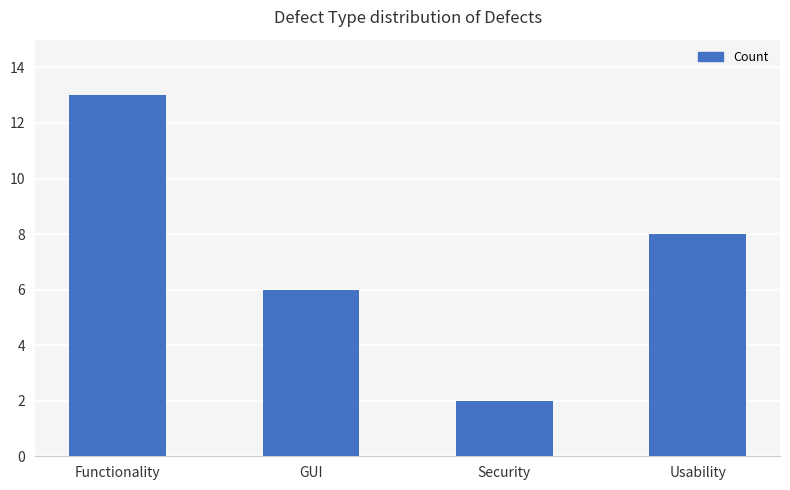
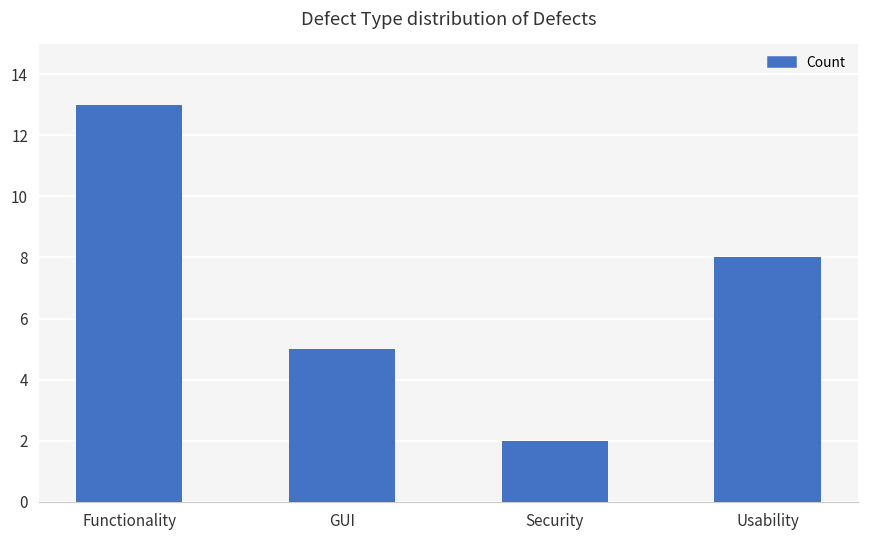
GUI: 6 -> 5
